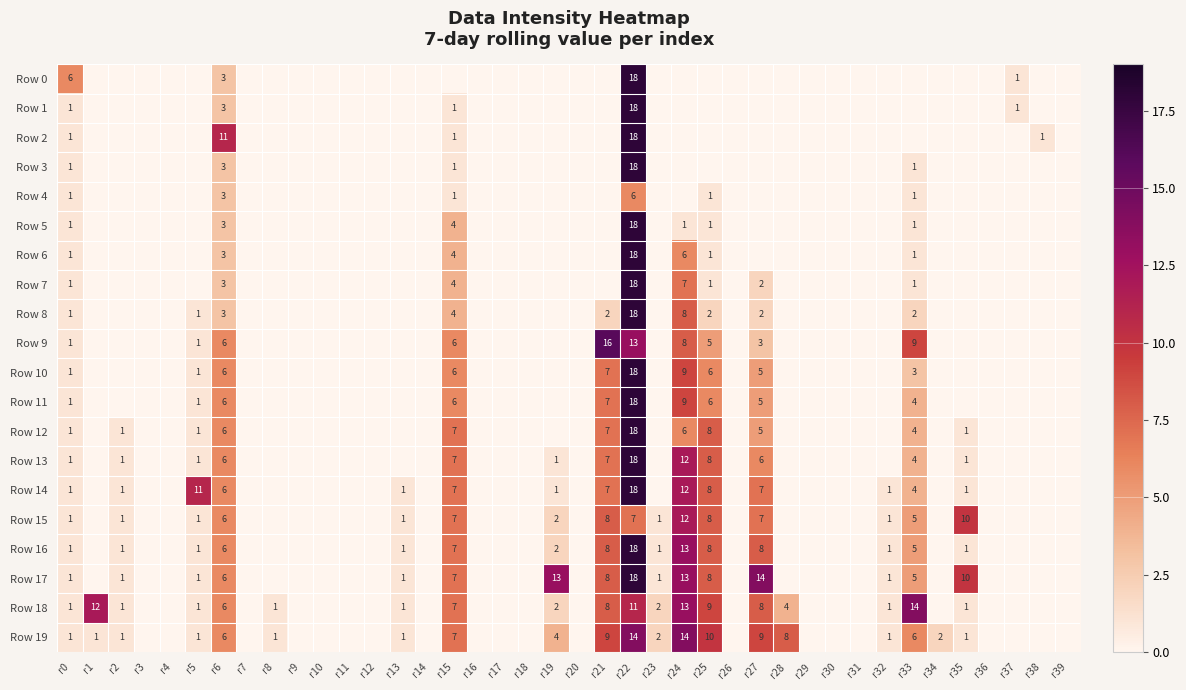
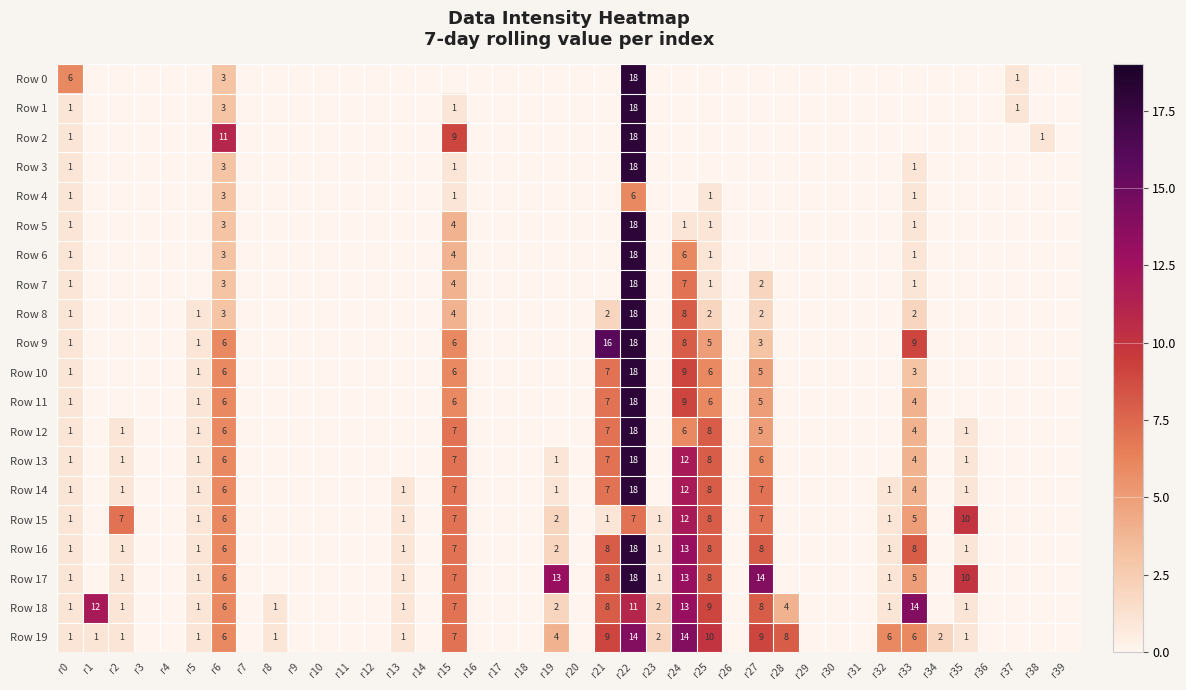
Row 2, r15: 1 -> 9
Row 9, r22: 13 -> 18
Row 14, r5: 11 -> 1
Row 15, r2: 1 -> 7
Row 15, r21: 8 -> 1
Row 16, r33: 5 -> 8
Row 19, r32: 1 -> 6
